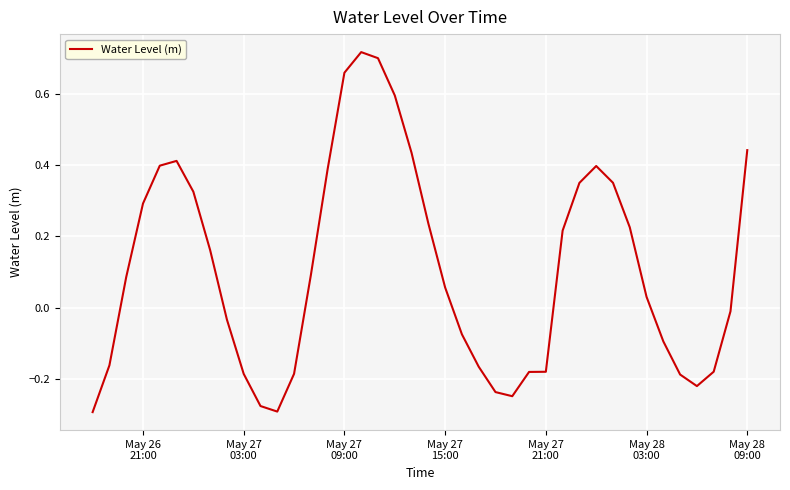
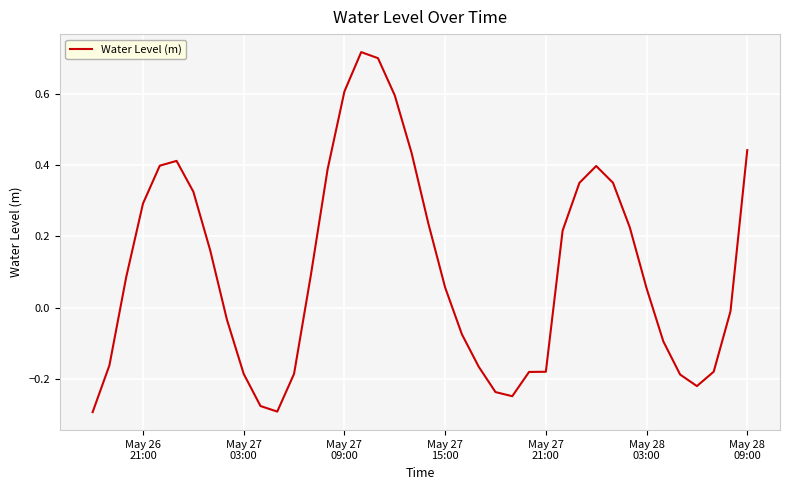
May 27 09:00: 0.66 -> 0.61
May 28 03:00: 0.03 -> 0.05
